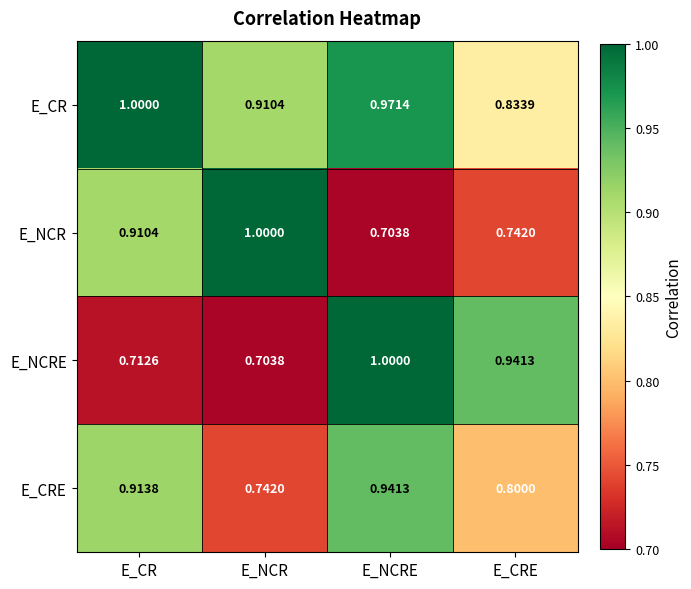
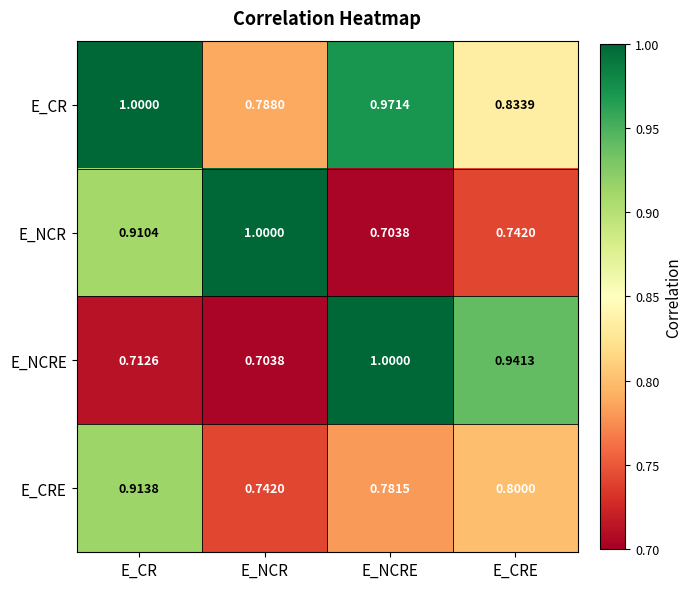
E_CR, E_NCR: 0.9104 -> 0.7880
E_CRE, E_NCRE: 0.9413 -> 0.7815
